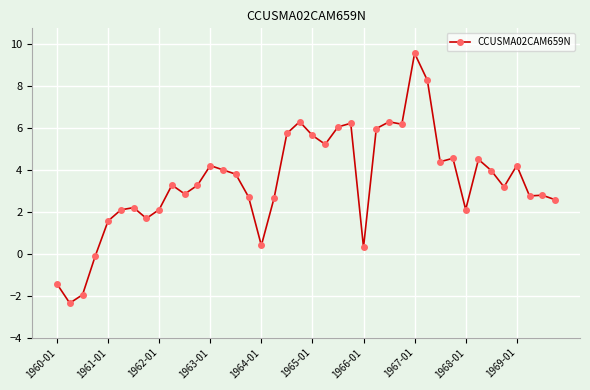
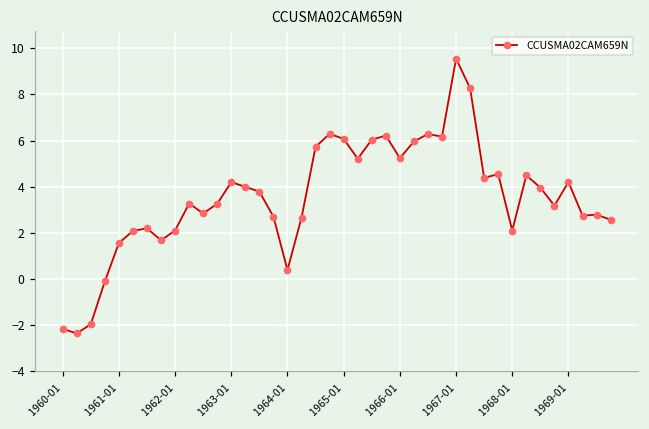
1960-01: -1.4 -> -2.2
1965-01: 5.6 -> 6.1
1966-01: 0.3 -> 5.2
